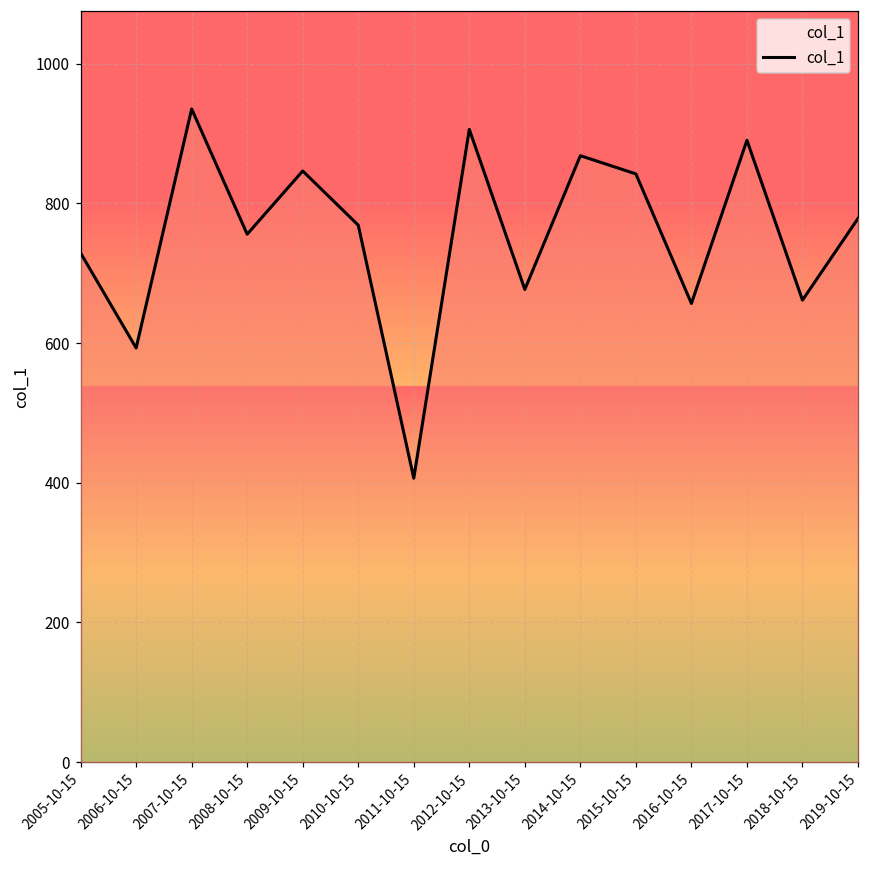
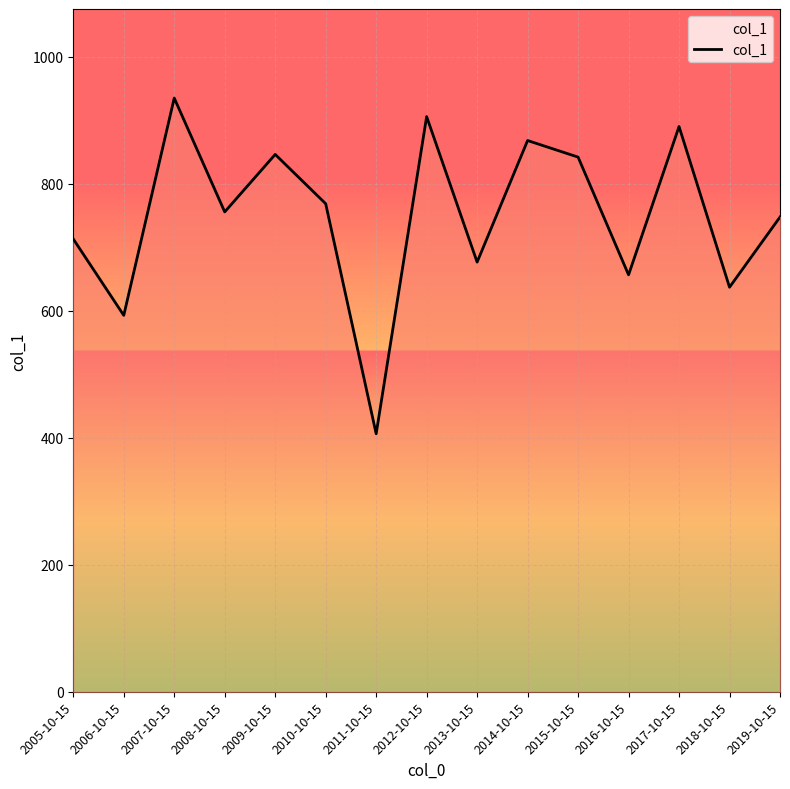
2005-10-15: 730 -> 710
2018-10-15: 660 -> 640
2019-10-15: 780 -> 750
